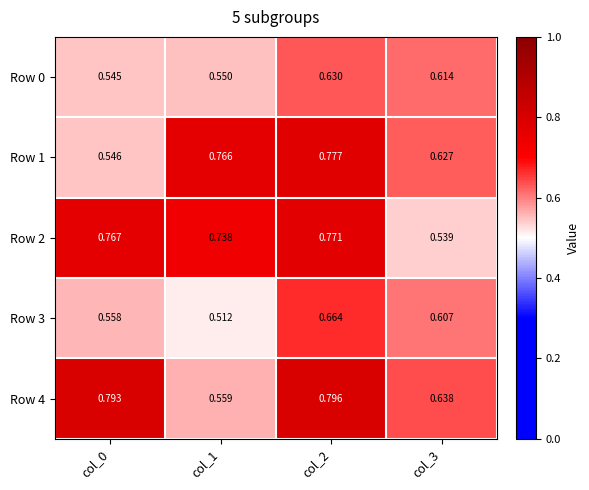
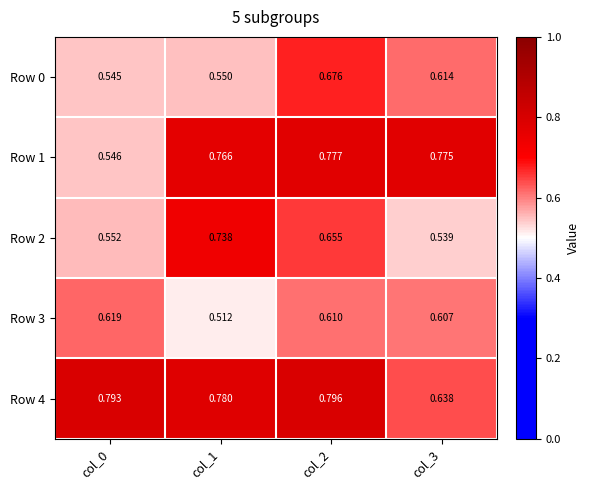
Row 0, col_2: 0.630 -> 0.676
Row 1, col_3: 0.627 -> 0.775
Row 2, col_0: 0.767 -> 0.552
Row 2, col_2: 0.771 -> 0.655
Row 3, col_0: 0.558 -> 0.619
Row 3, col_2: 0.664 -> 0.610
Row 4, col_1: 0.559 -> 0.780
